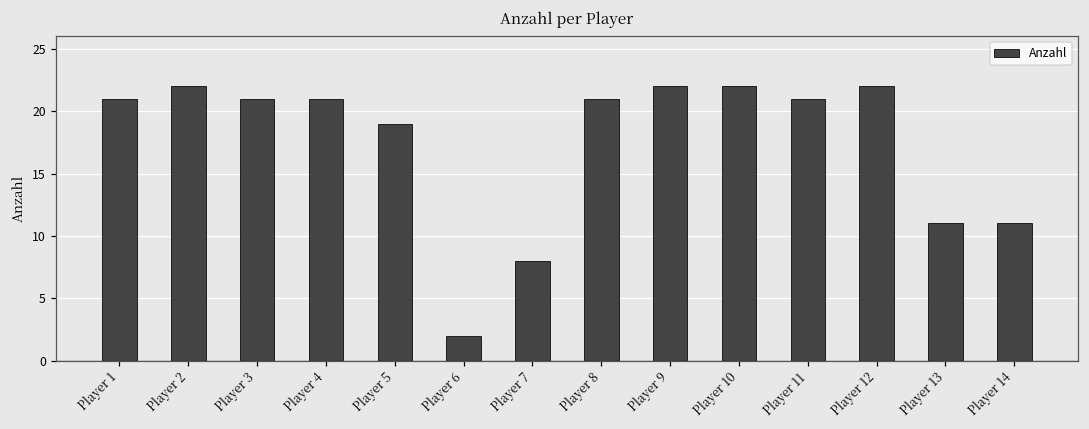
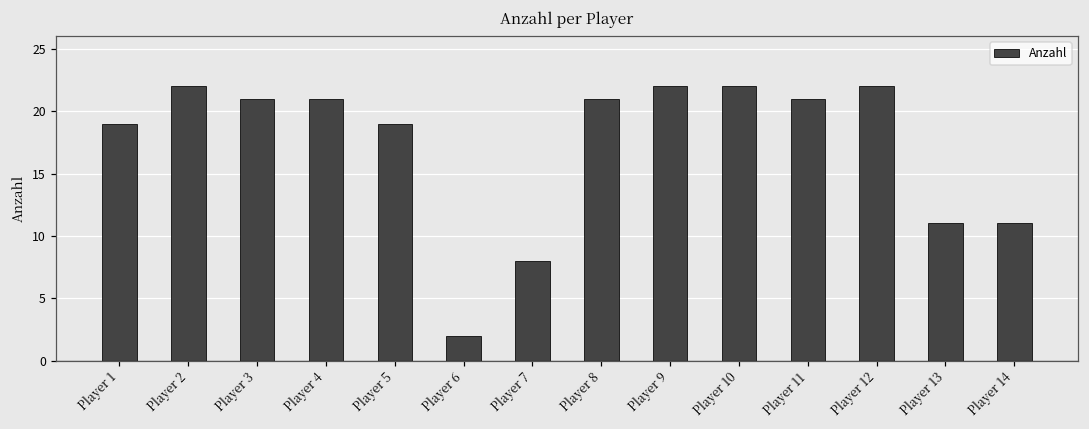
Player 1: 21 -> 19
